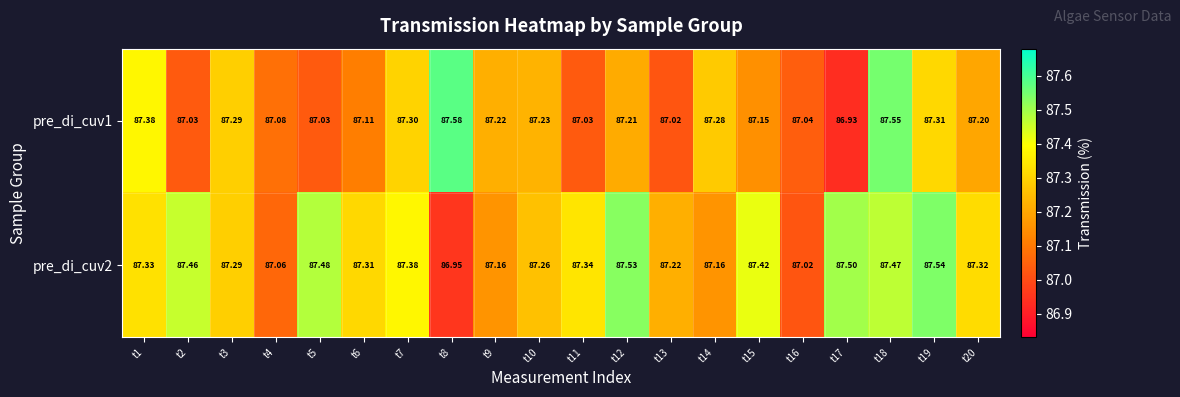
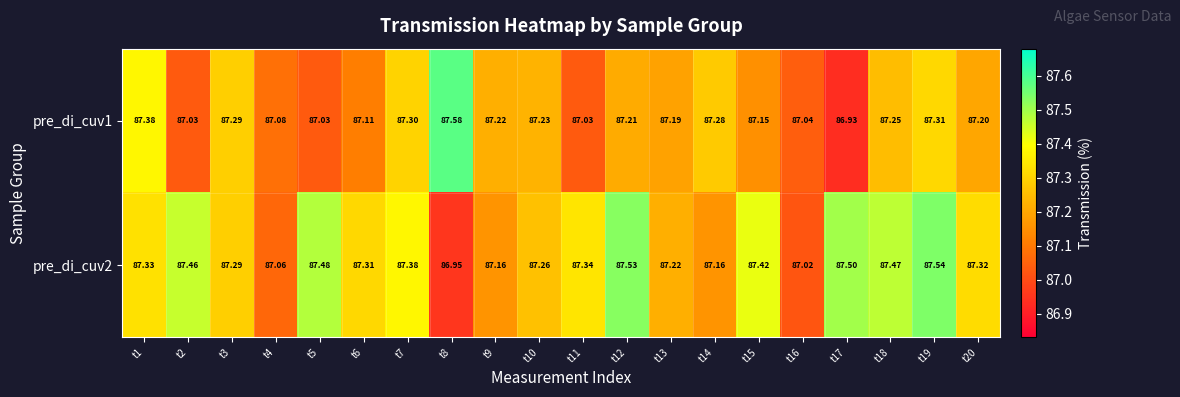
pre_di_cuv1, t13: 87.02 -> 87.19
pre_di_cuv1, t18: 87.55 -> 87.25
